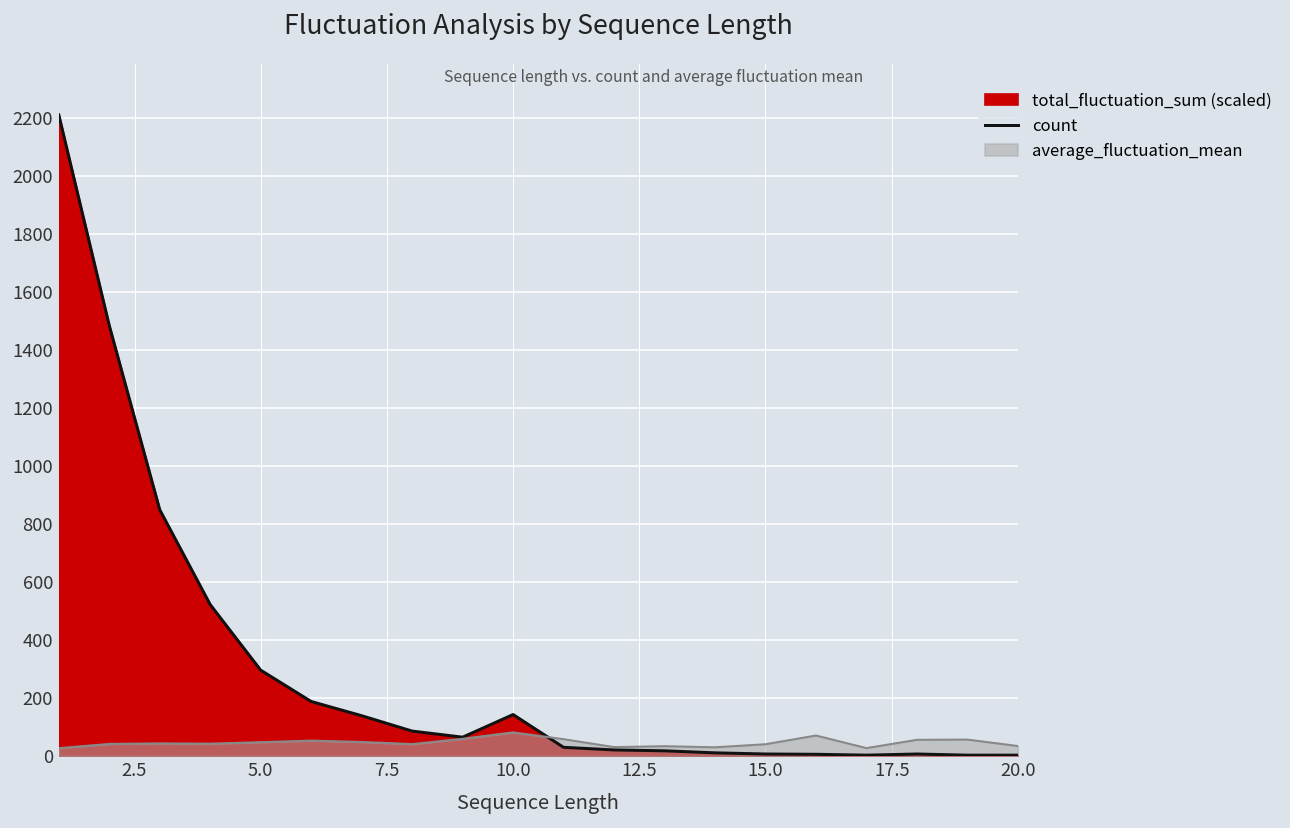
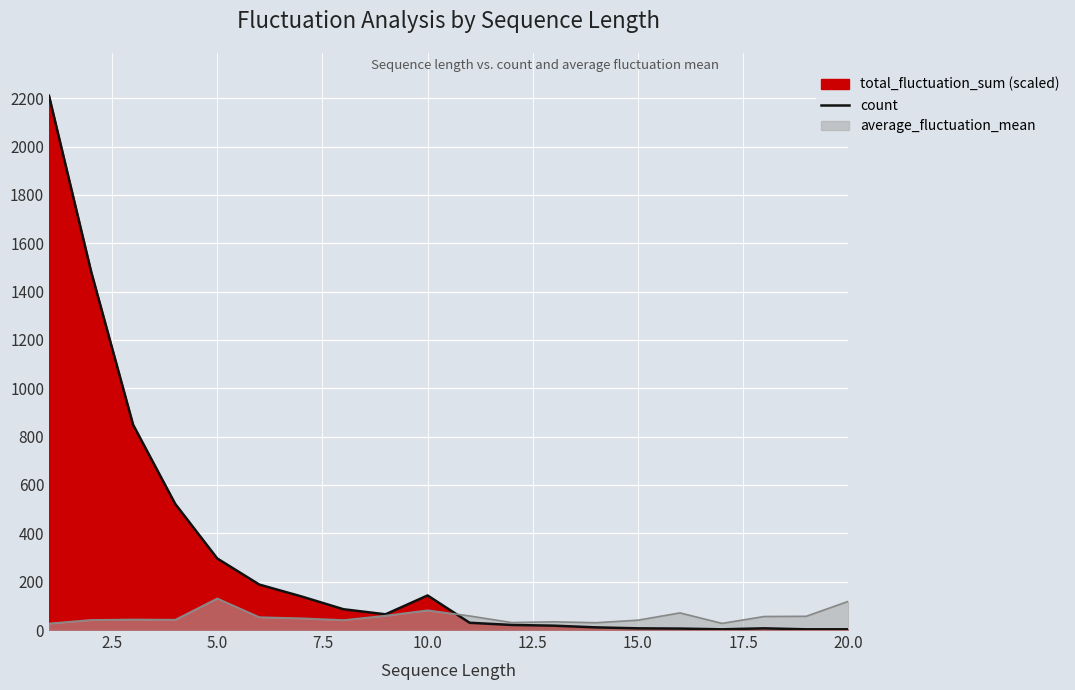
average_fluctuation_mean, 5.0: 50 -> 130
average_fluctuation_mean, 20.0: 30 -> 120
